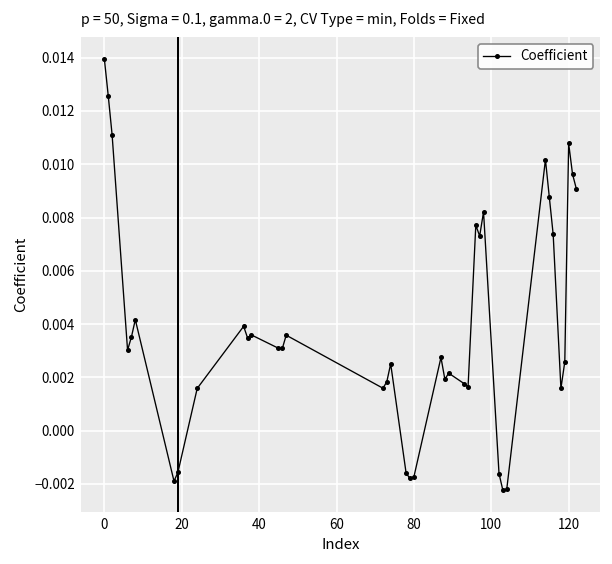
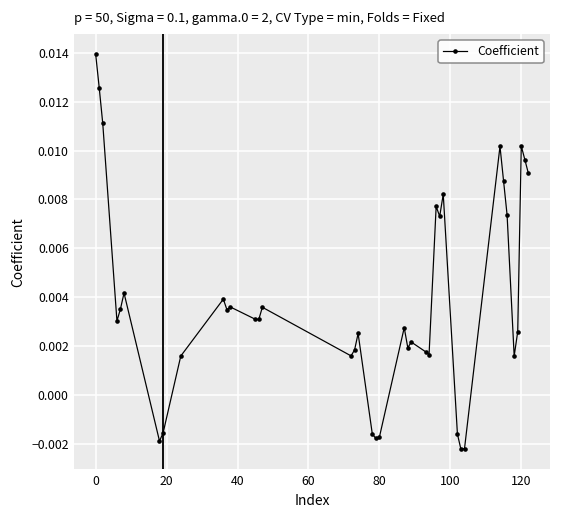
120: 0.0108 -> 0.0102
